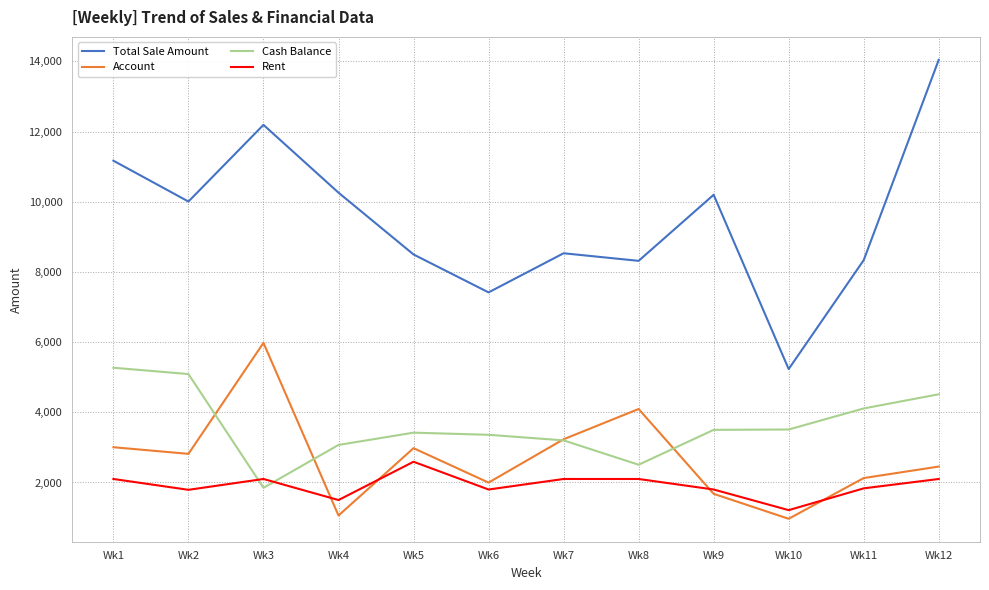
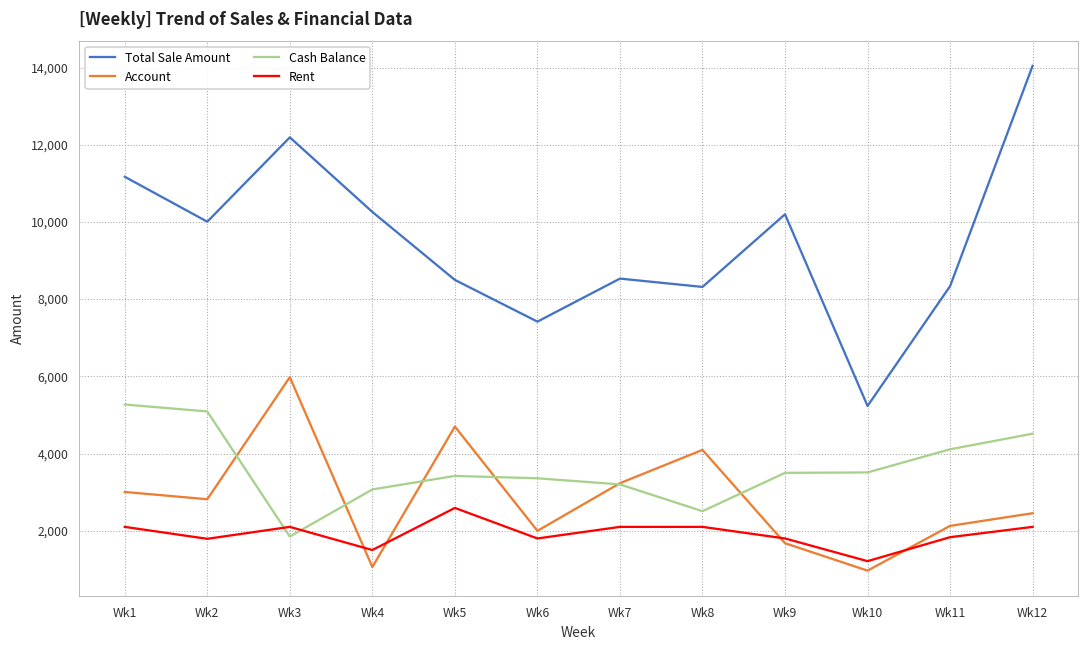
Account, Wk5: 3,000 -> 4,700
